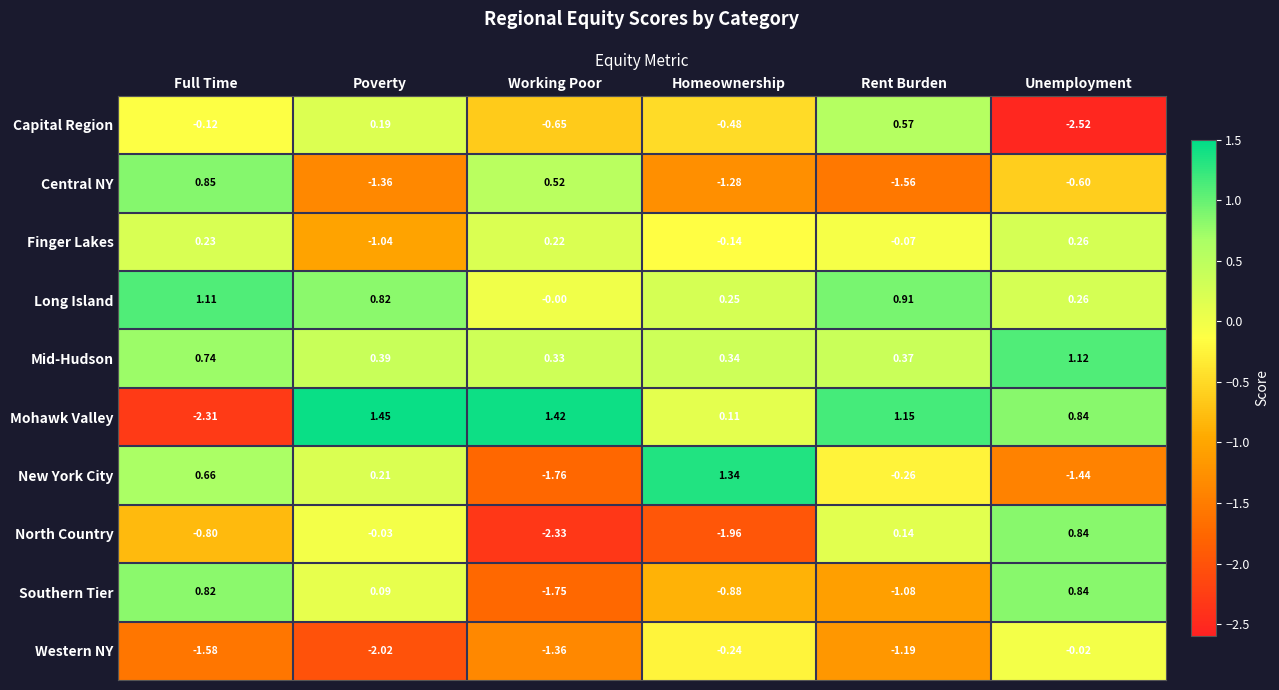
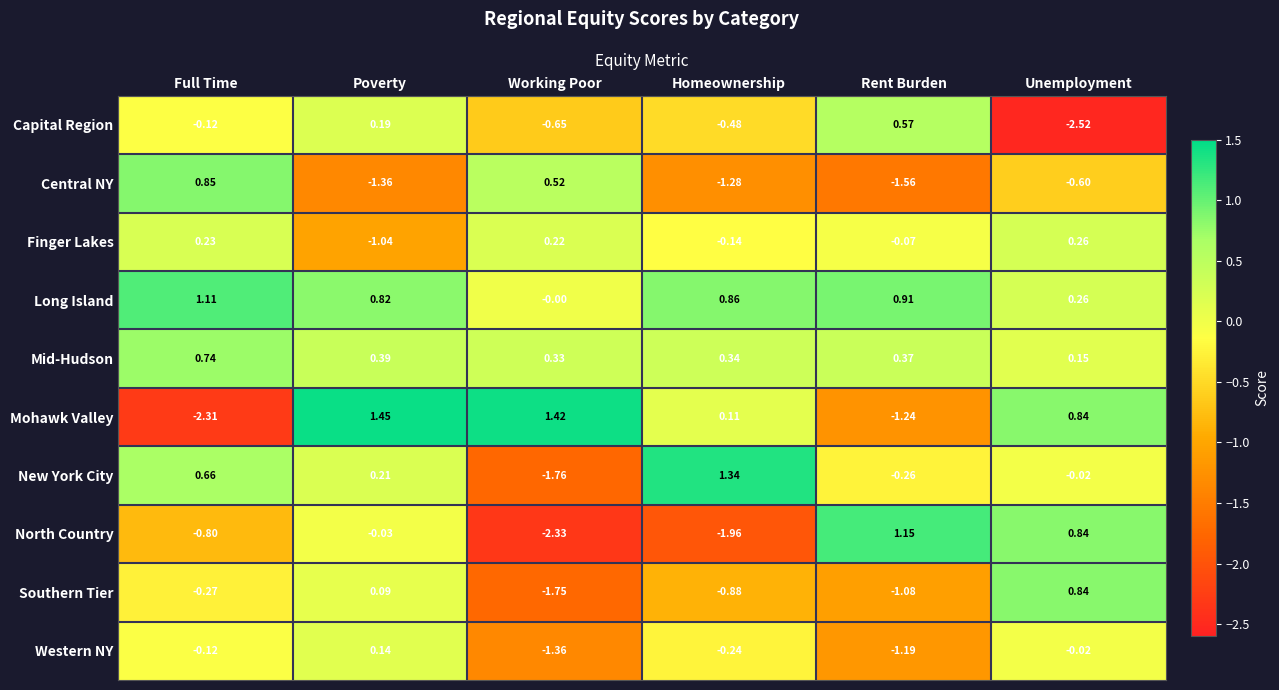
Long Island, Homeownership: 0.25 -> 0.86
Mid-Hudson, Unemployment: 1.12 -> 0.15
Mohawk Valley, Rent Burden: 1.15 -> -1.24
New York City, Unemployment: -1.44 -> -0.02
North Country, Rent Burden: 0.14 -> 1.15
Southern Tier, Full Time: 0.82 -> -0.27
Western NY, Full Time: -1.58 -> -0.12
Western NY, Poverty: -2.02 -> 0.14
